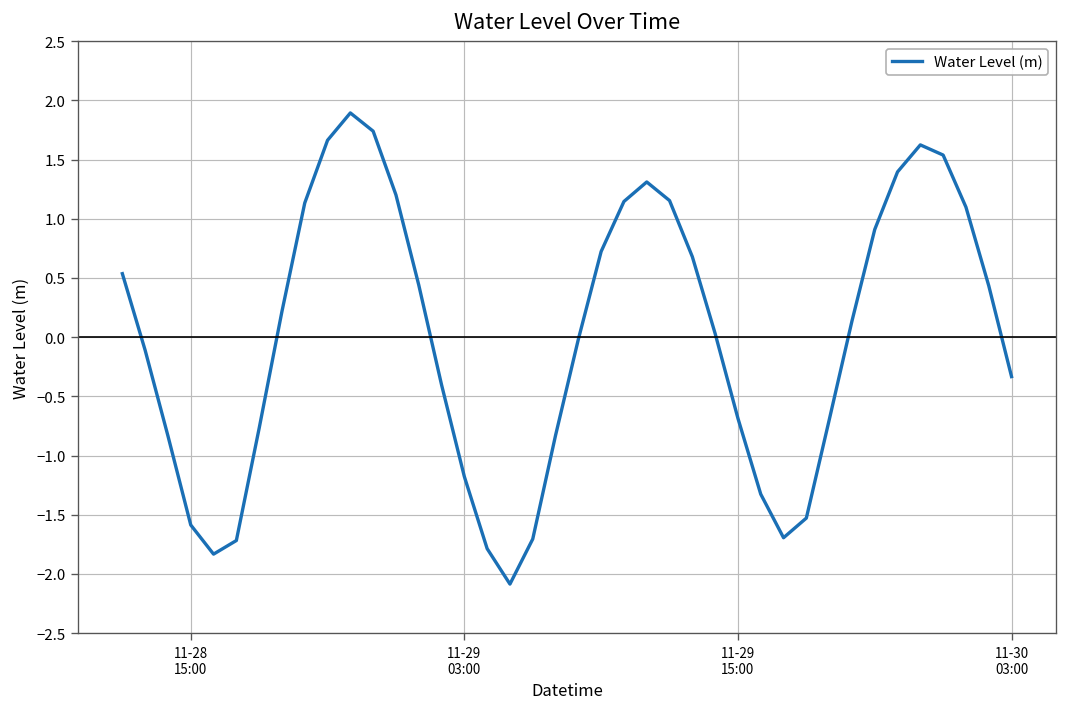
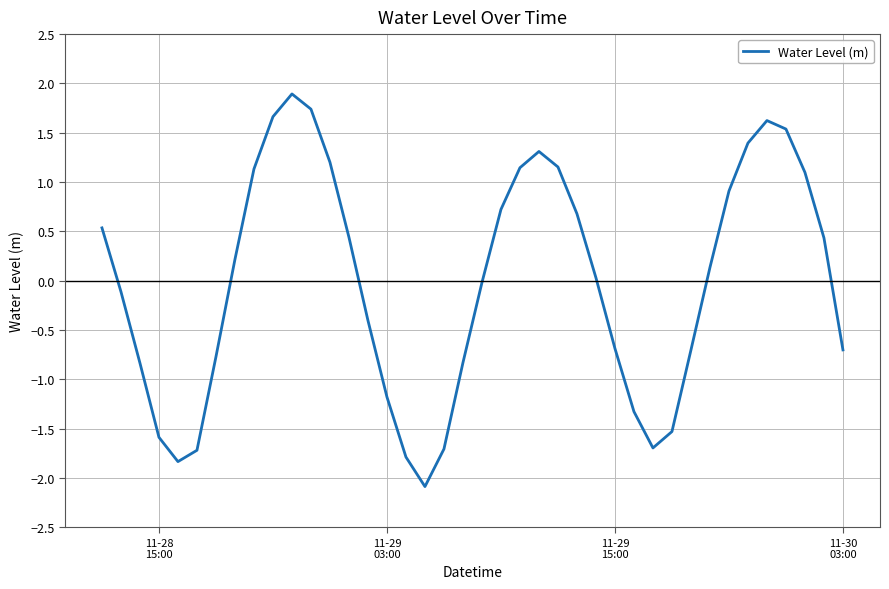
11-30 03:00: -0.3 -> -0.7
